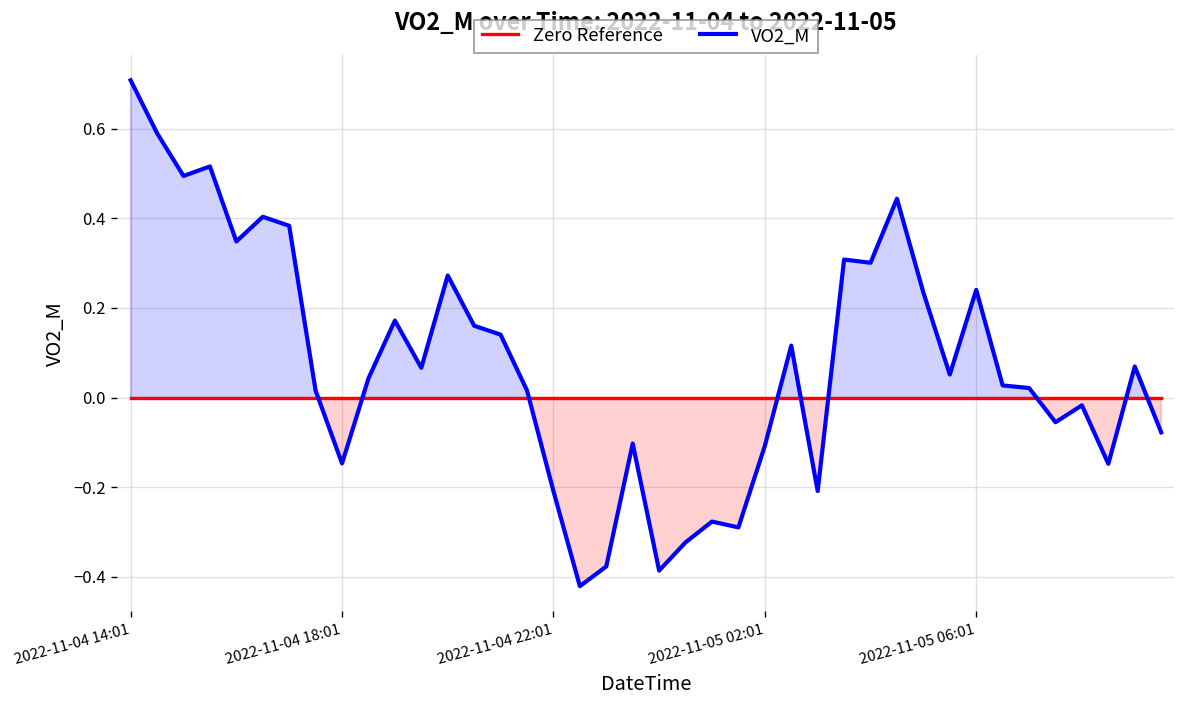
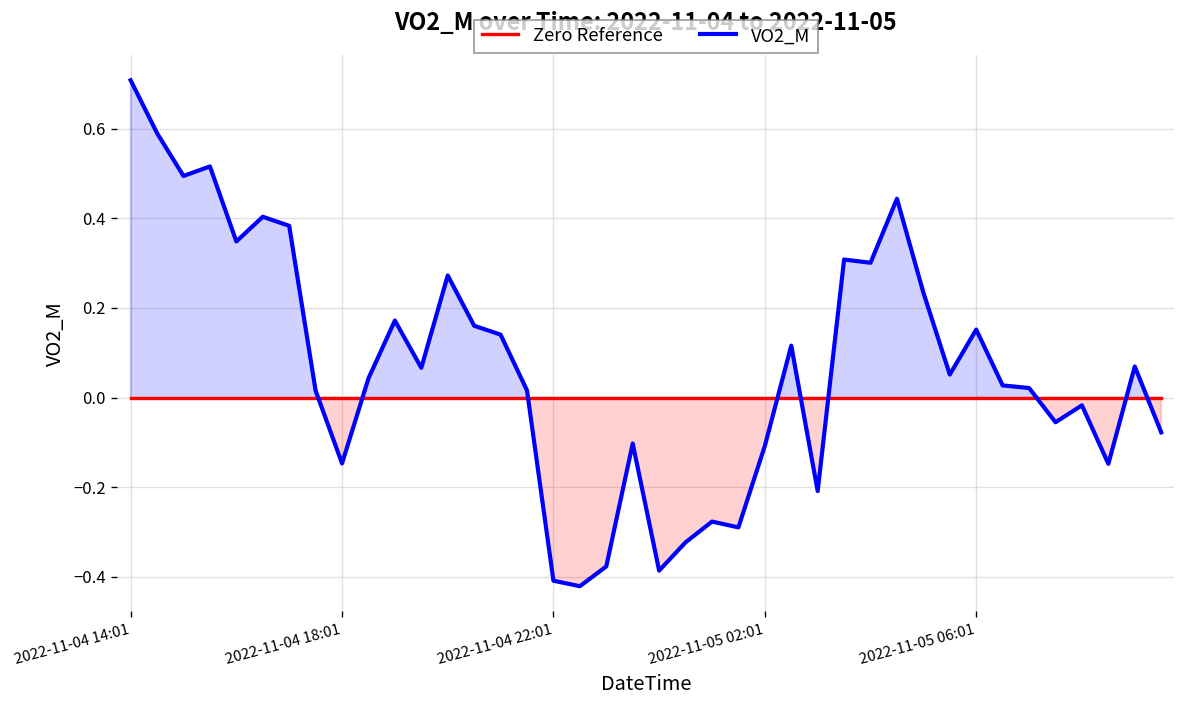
VO2_M, 2022-11-04 22:01: -0.21 -> -0.41
VO2_M, 2022-11-05 06:01: 0.24 -> 0.15
